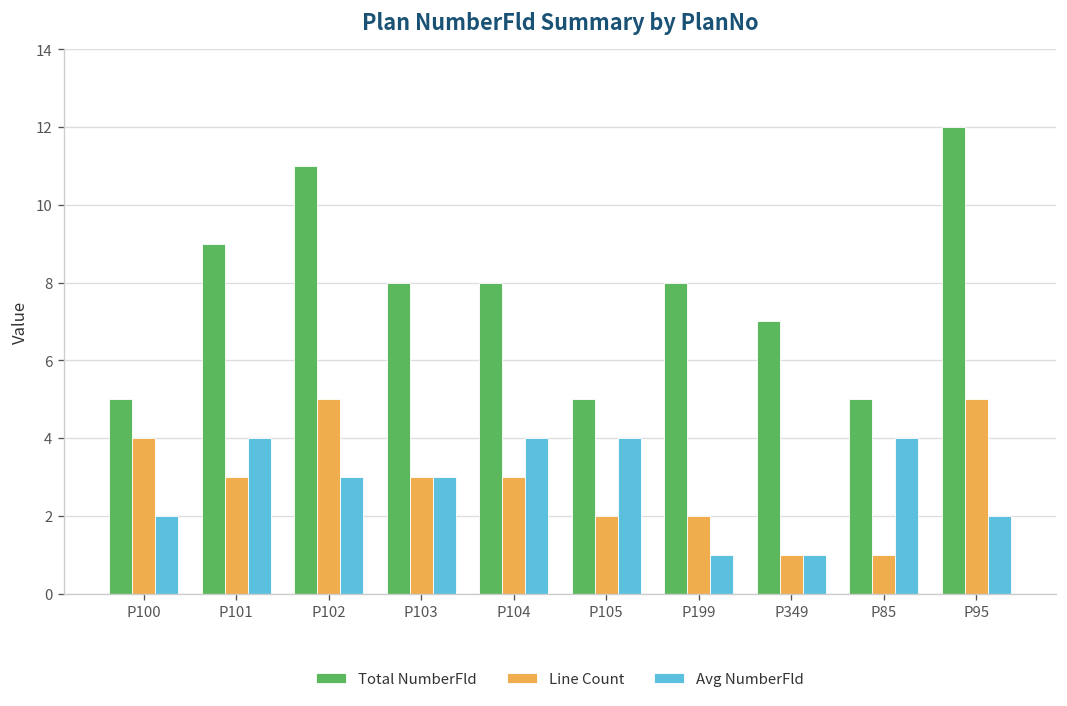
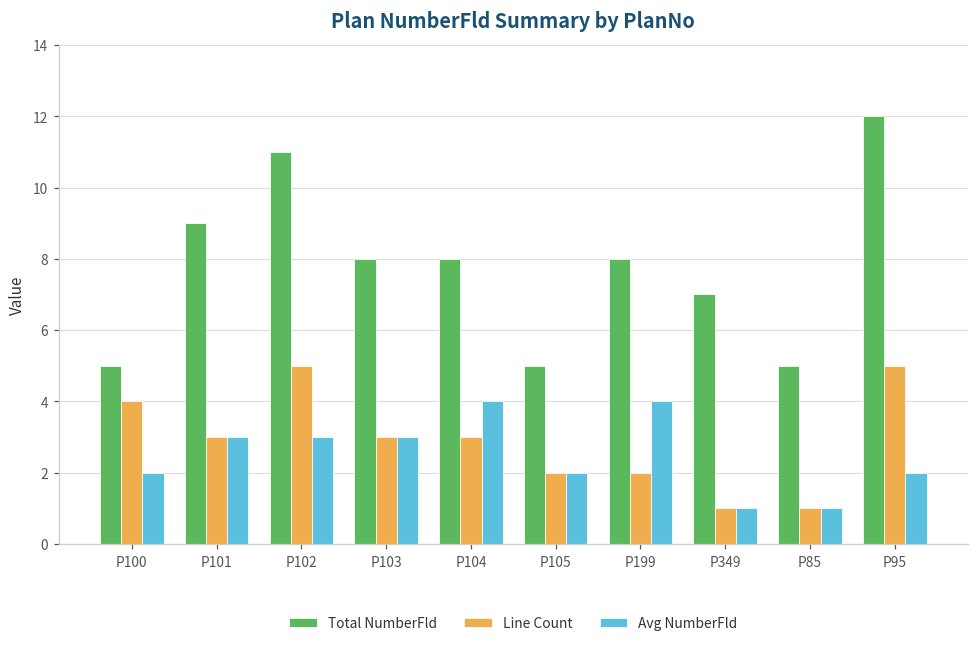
Avg NumberFld, P101: 4 -> 3
Avg NumberFld, P105: 4 -> 2
Avg NumberFld, P199: 1 -> 4
Avg NumberFld, P85: 4 -> 1
